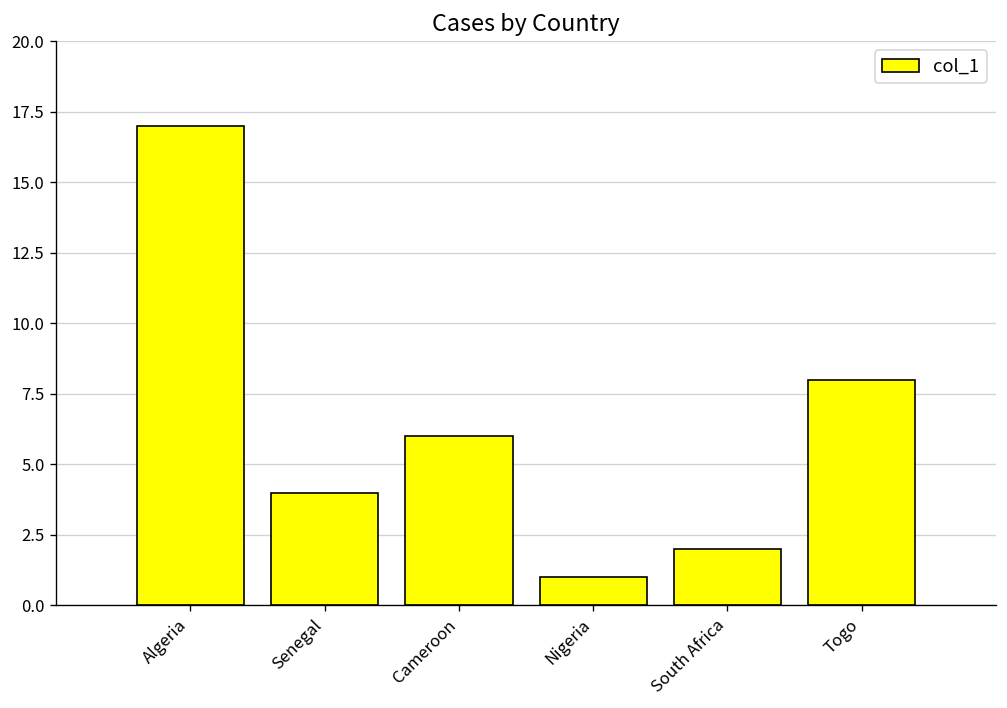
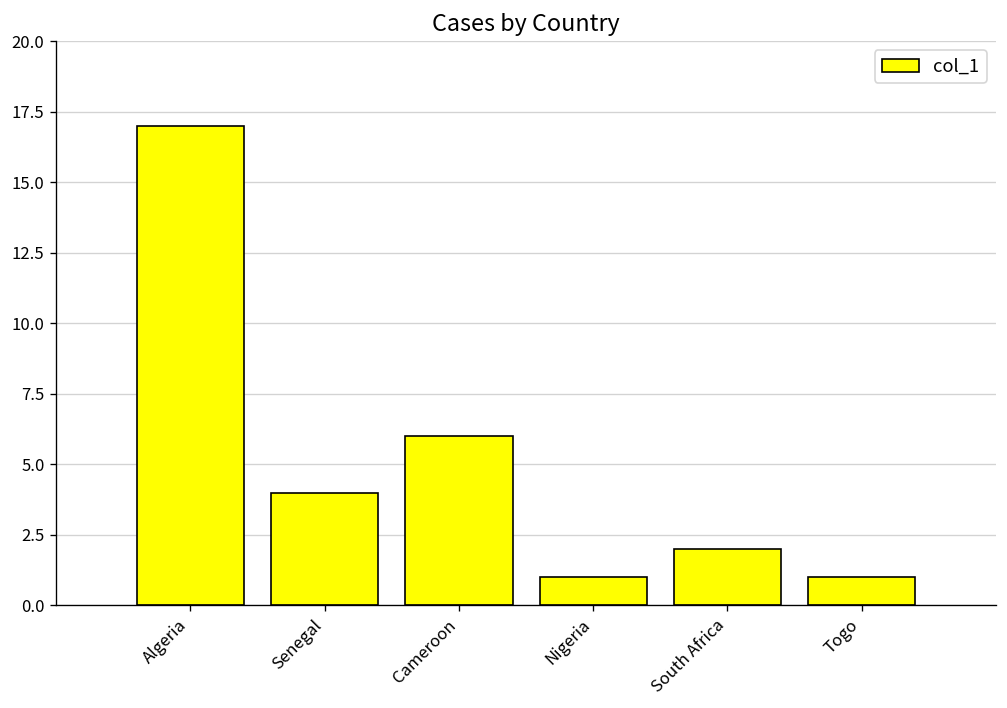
Togo: 8 -> 1
